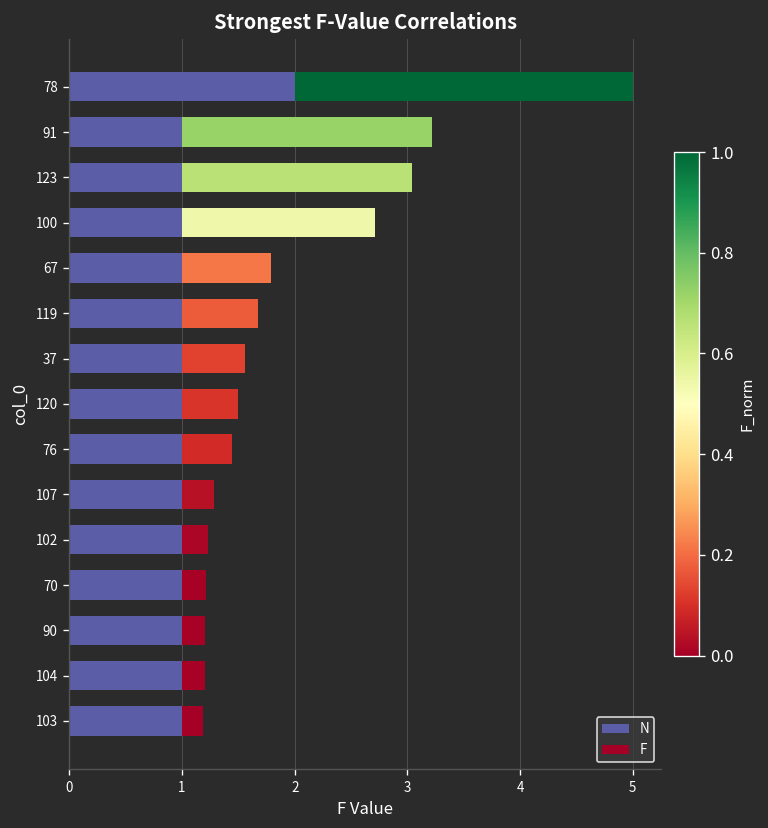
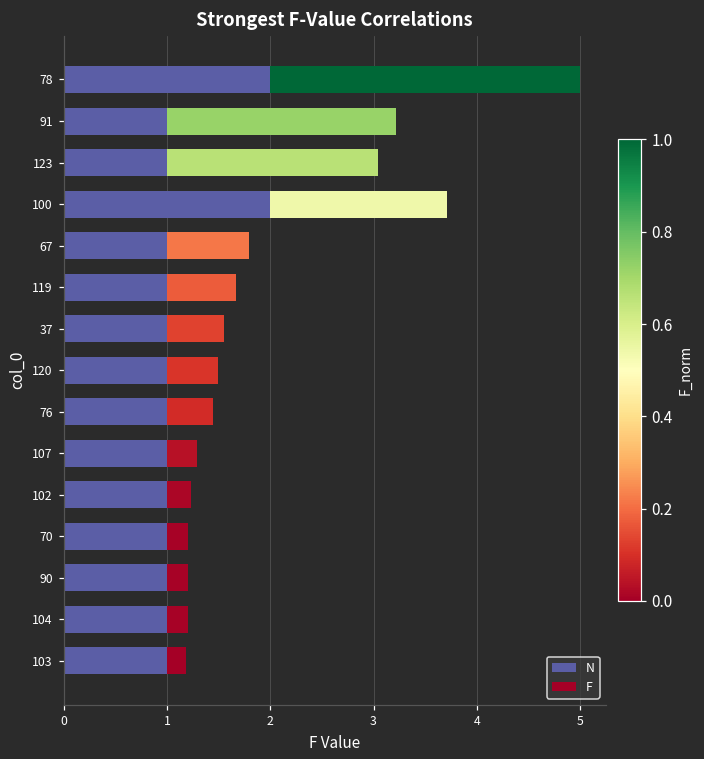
N, 100: 1 -> 2
